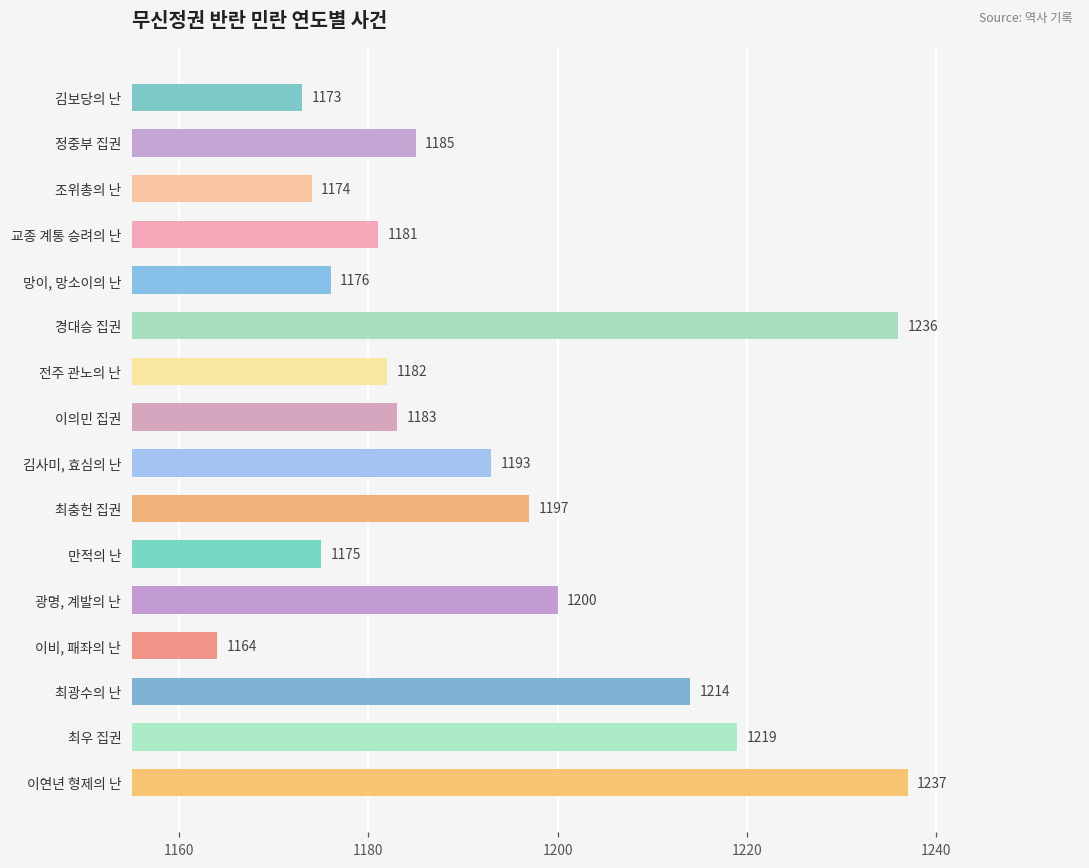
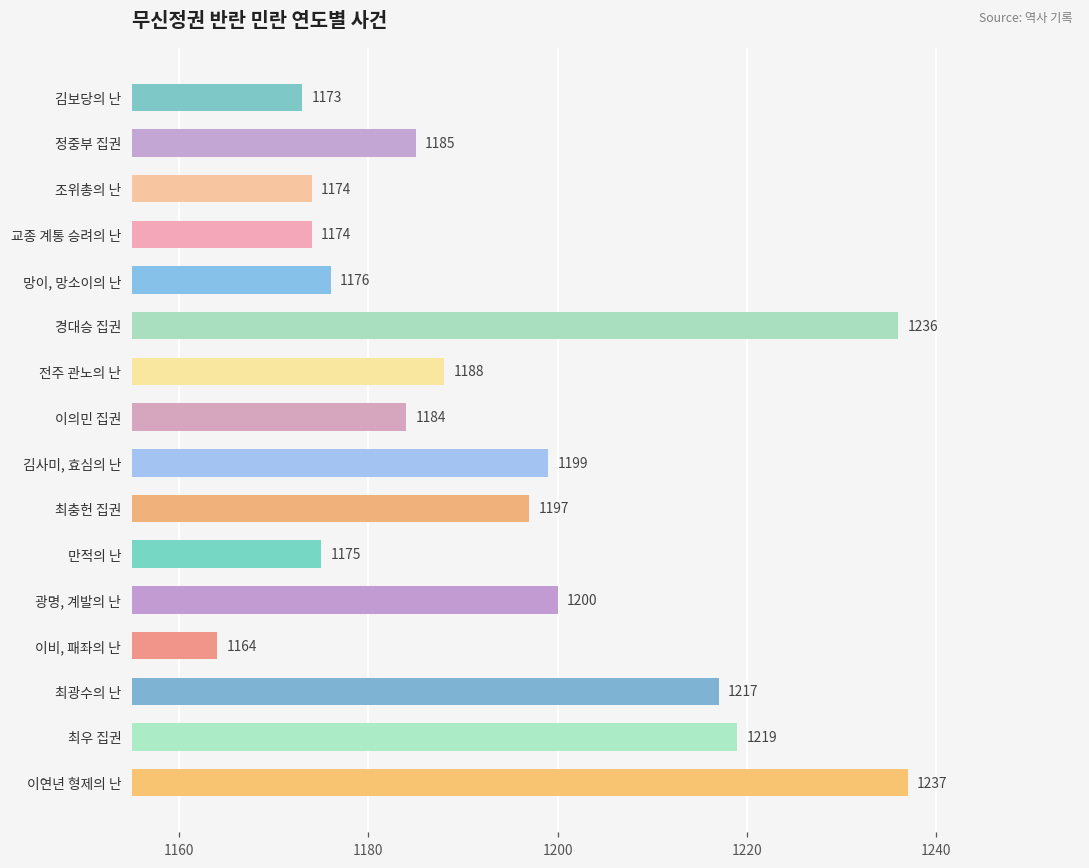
교종 계통 승려의 난: 1181 -> 1174
전주 관노의 난: 1182 -> 1188
이의민 집권: 1183 -> 1184
김사미, 효심의 난: 1193 -> 1199
최광수의 난: 1214 -> 1217
